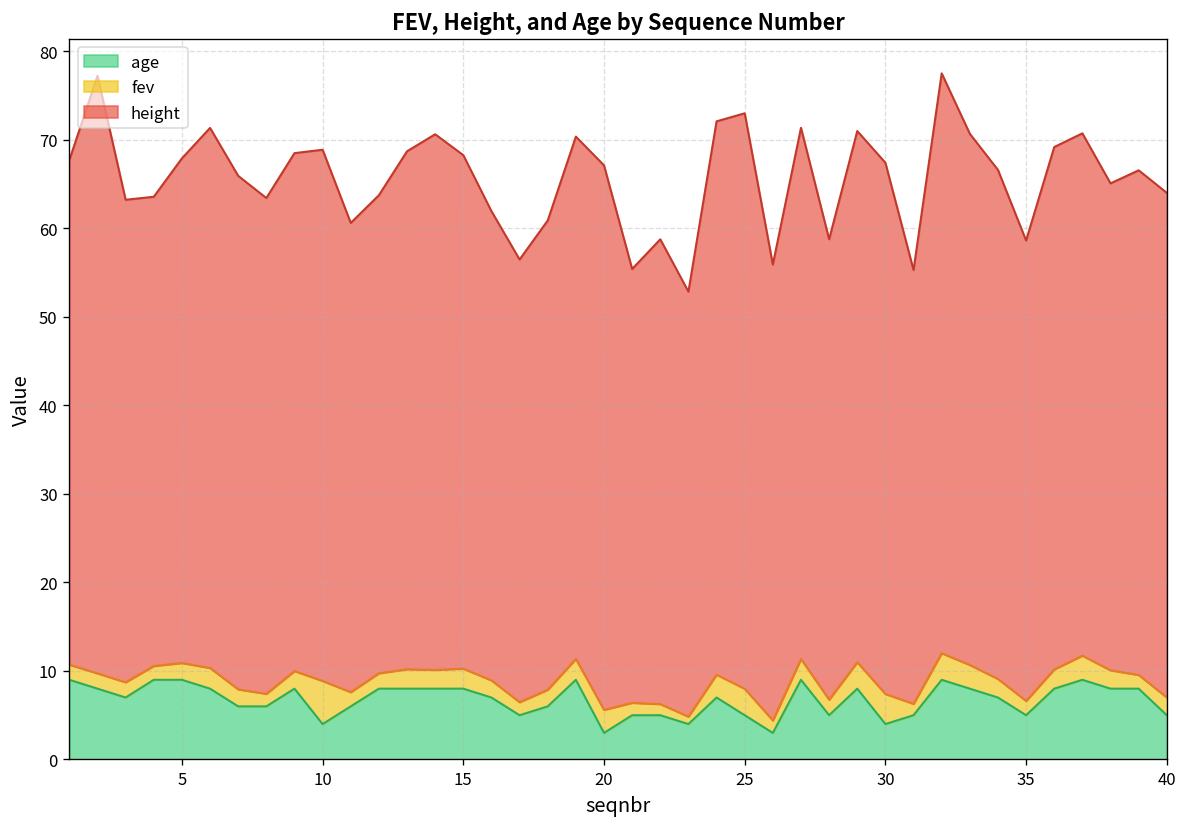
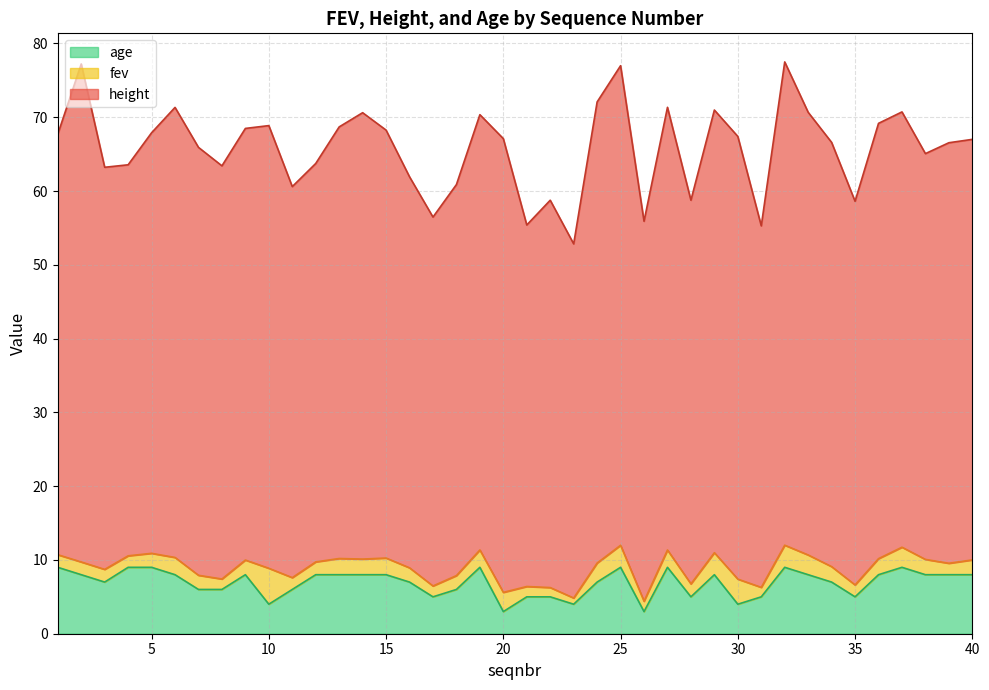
age, 25: 5 -> 9
age, 40: 5 -> 8
